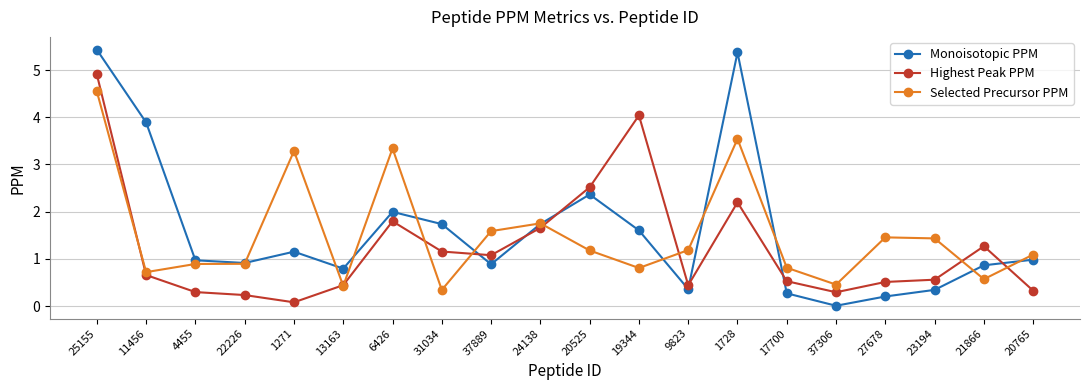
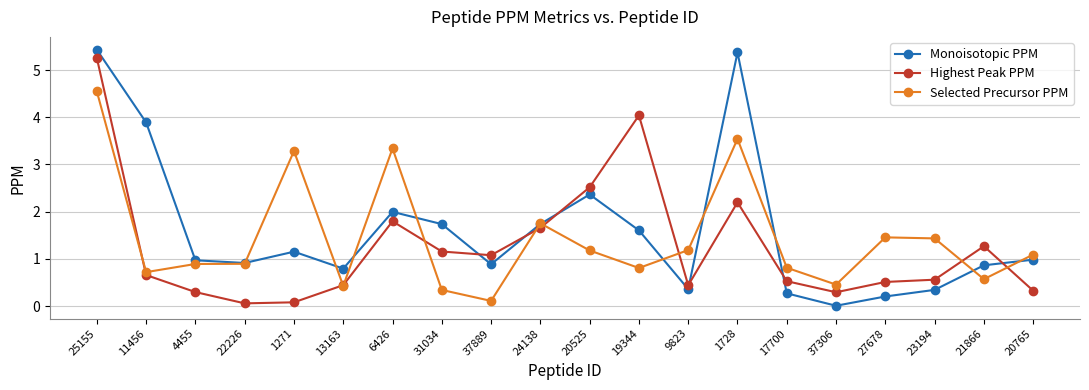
Highest Peak PPM, 25155: 4.9 -> 5.3
Highest Peak PPM, 22226: 0.2 -> 0.1
Selected Precursor PPM, 37889: 1.6 -> 0.1
